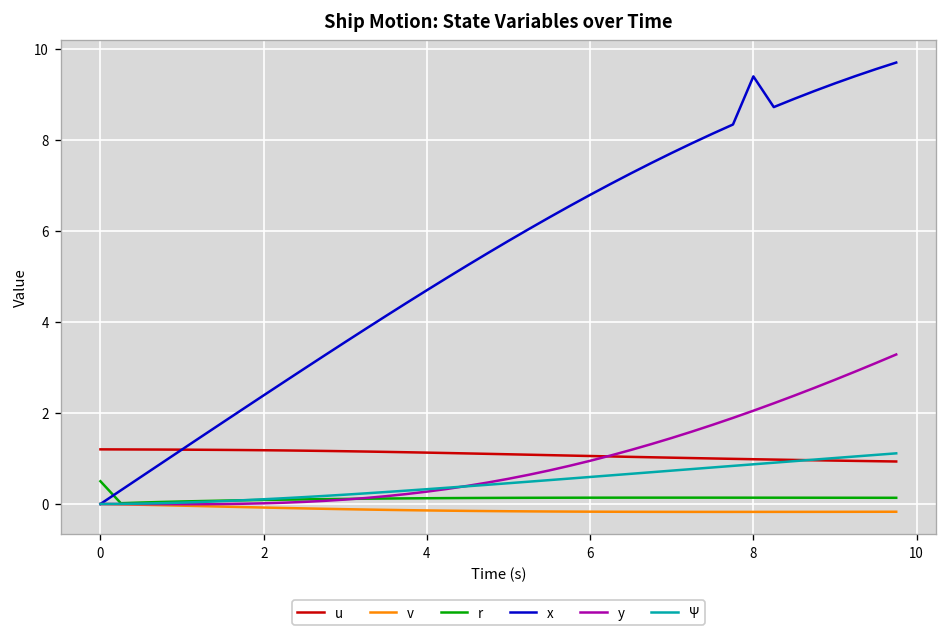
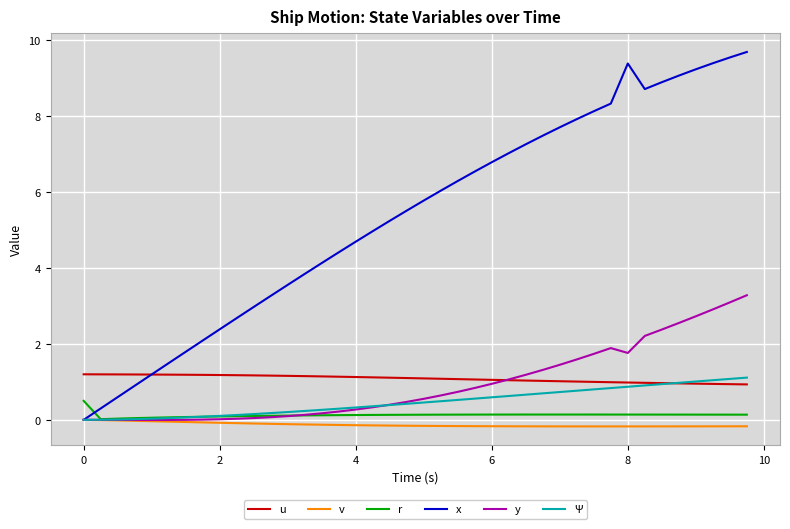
y, 8: 2.0 -> 1.8
